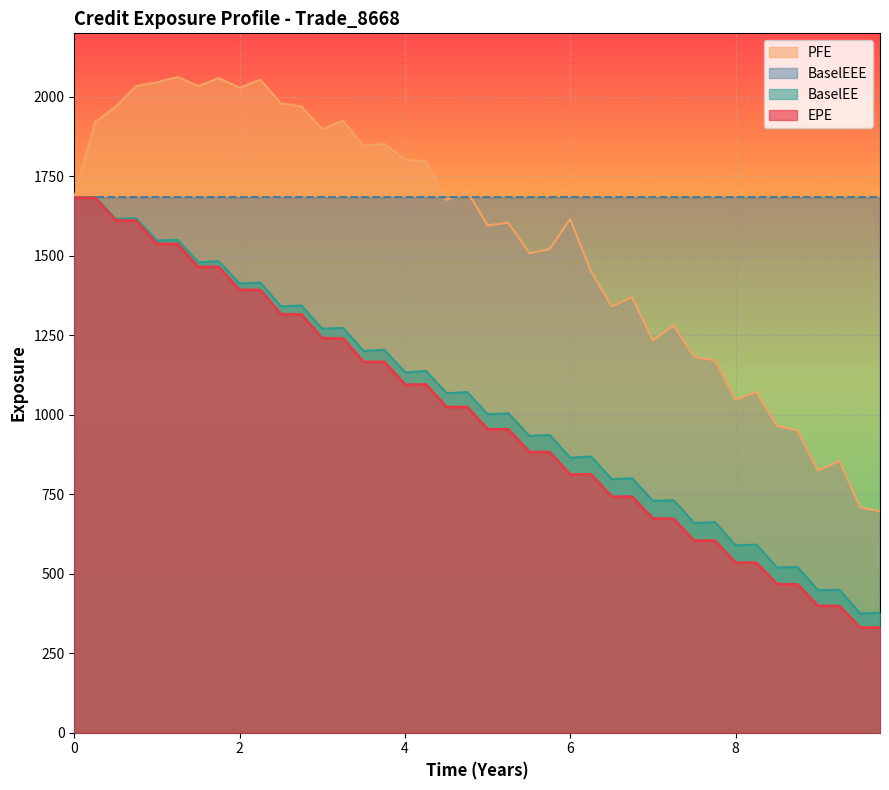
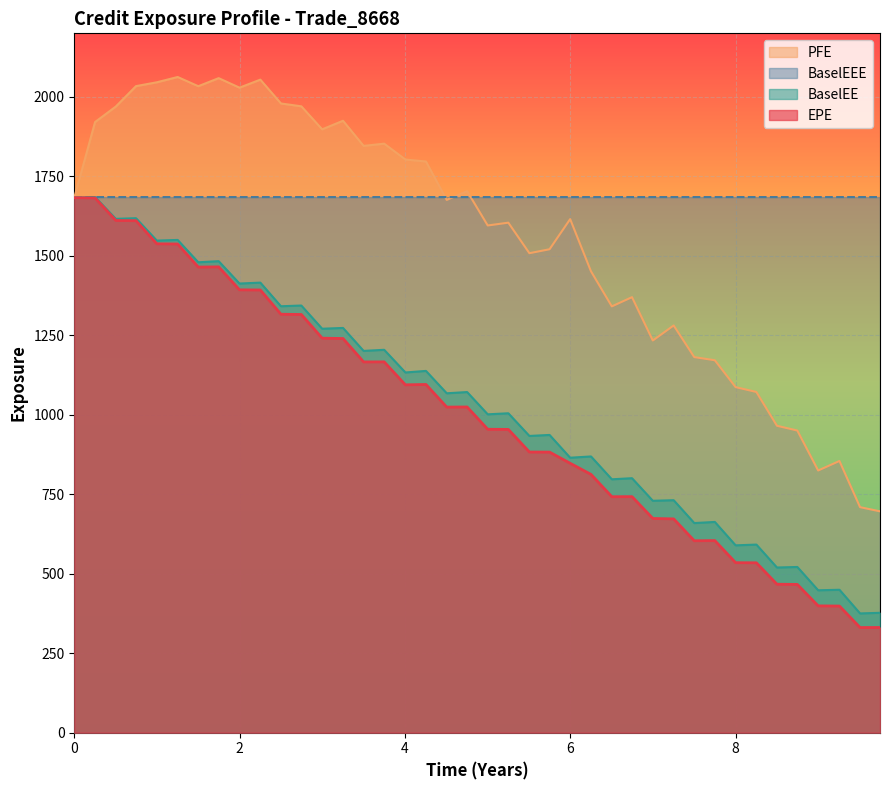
EPE, 6: 810 -> 850
PFE, 8: 1050 -> 1090
